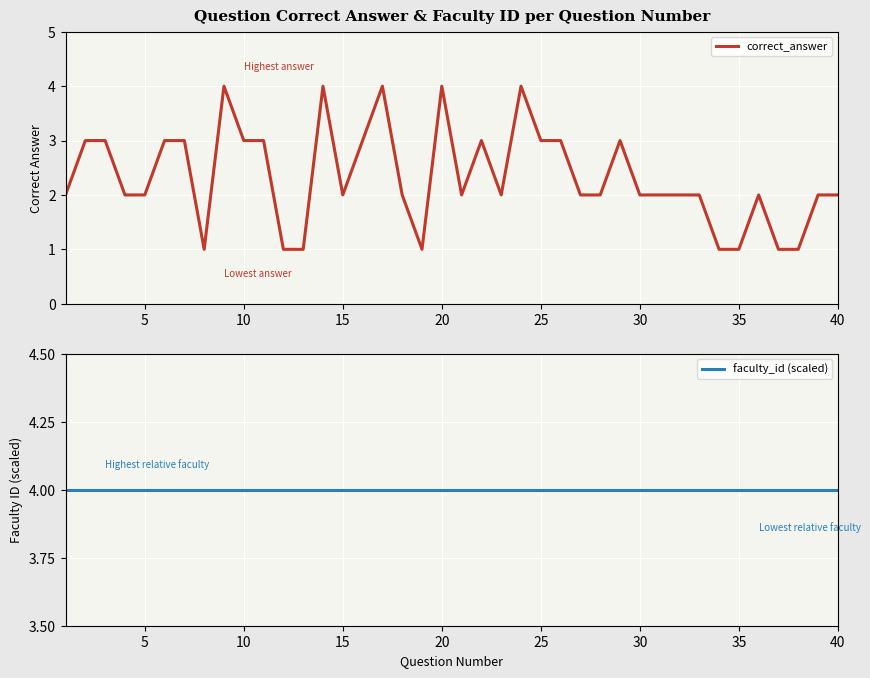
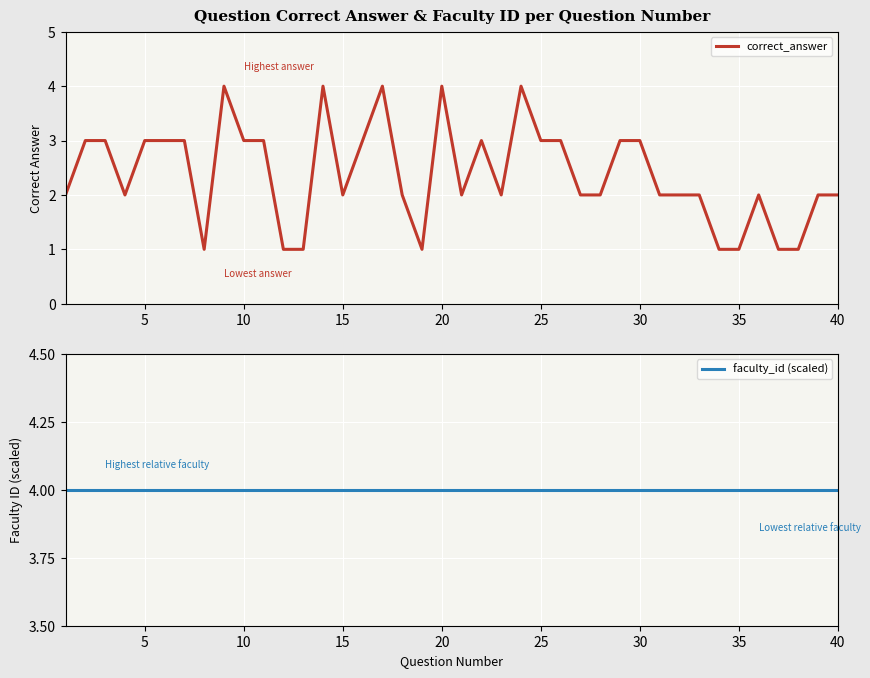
Question Correct Answer & Faculty ID per Question Number, 5: 2 -> 3
Question Correct Answer & Faculty ID per Question Number, 30: 2 -> 3
